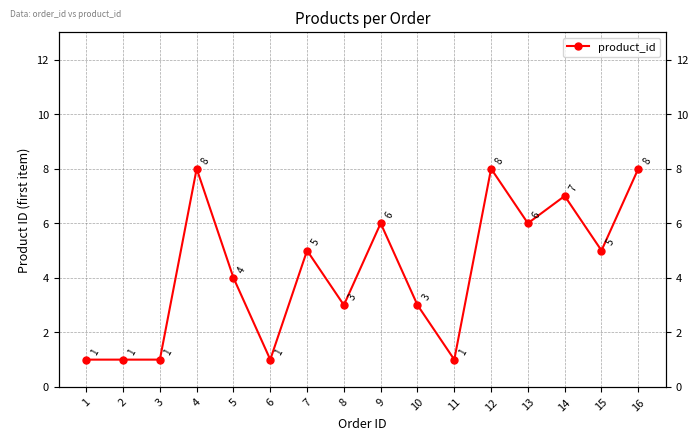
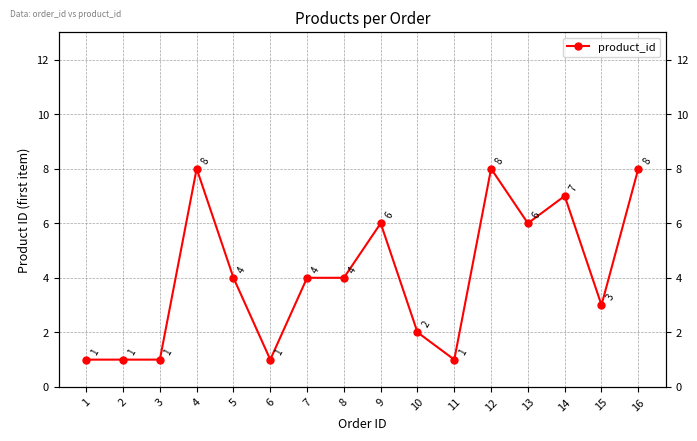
7: 5 -> 4
8: 3 -> 4
10: 3 -> 2
15: 5 -> 3
